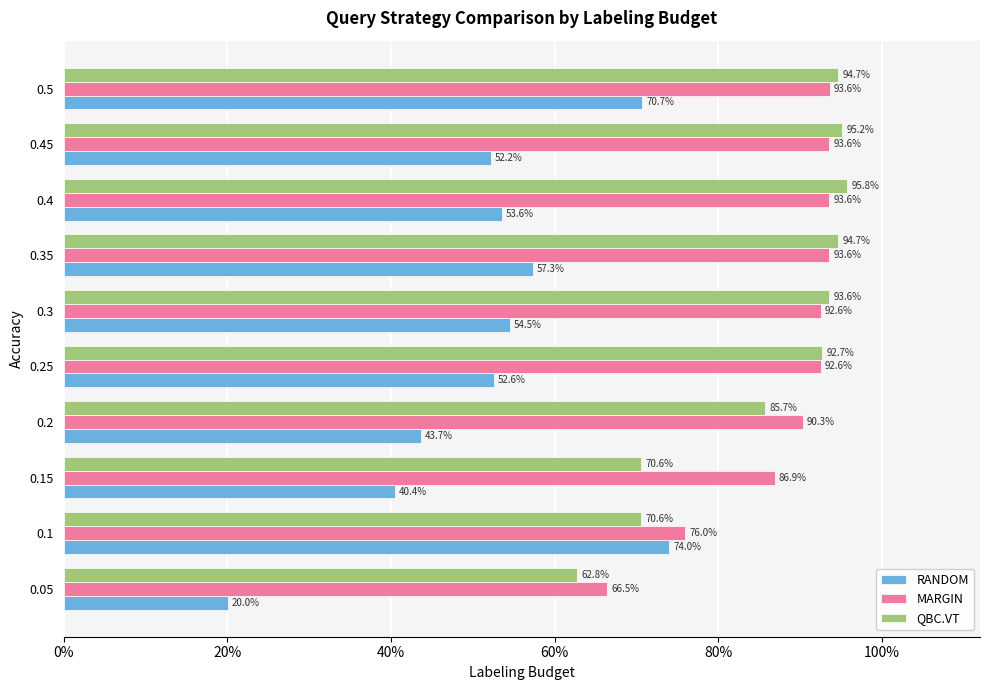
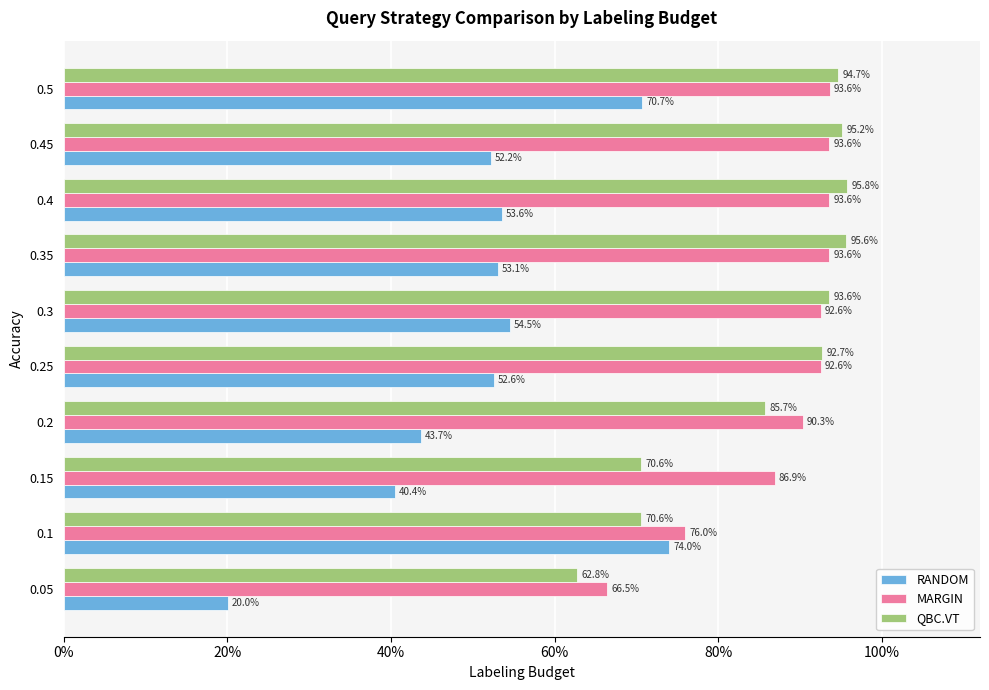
QBC.VT, 0.35: 94.7% -> 95.6%
RANDOM, 0.35: 57.3% -> 53.1%
